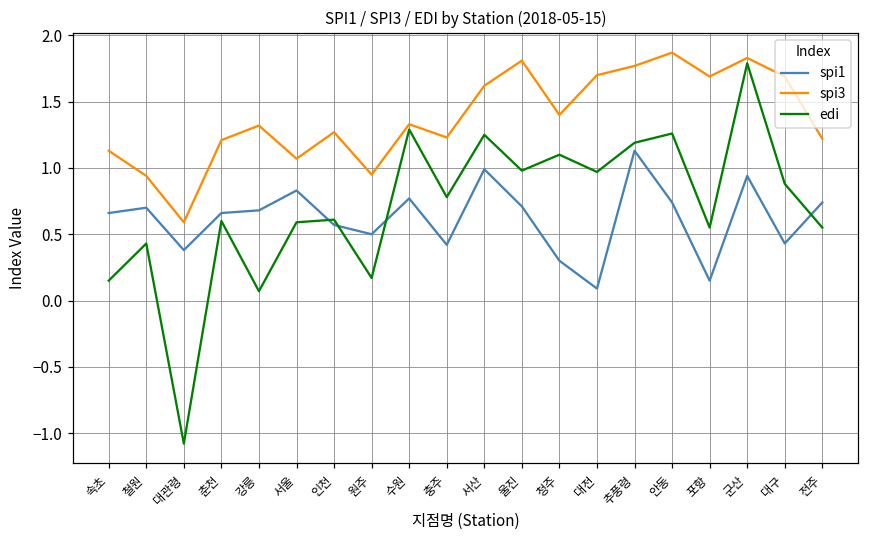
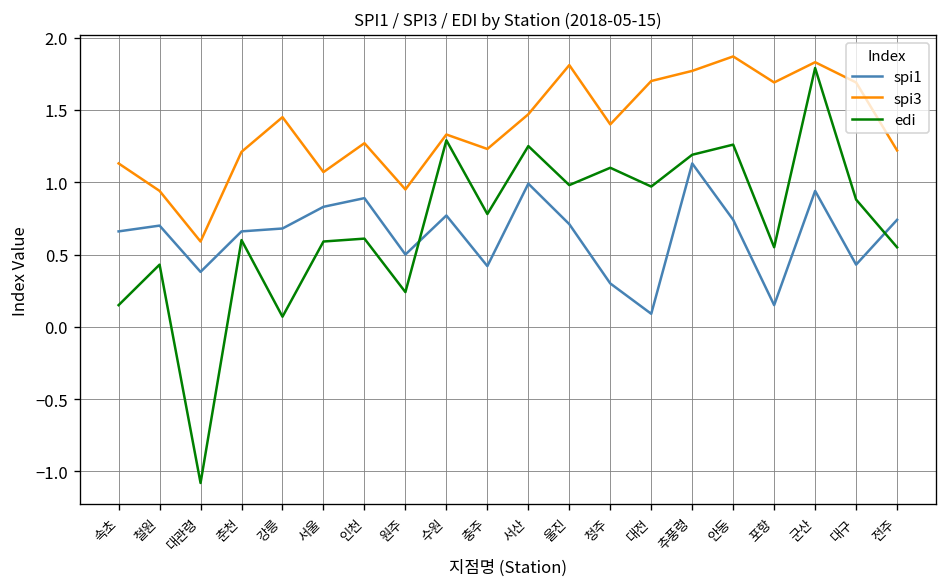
spi3, 강릉: 1.32 -> 1.45
spi1, 인천: 0.57 -> 0.89
edi, 원주: 0.17 -> 0.24
spi3, 서산: 1.62 -> 1.47
